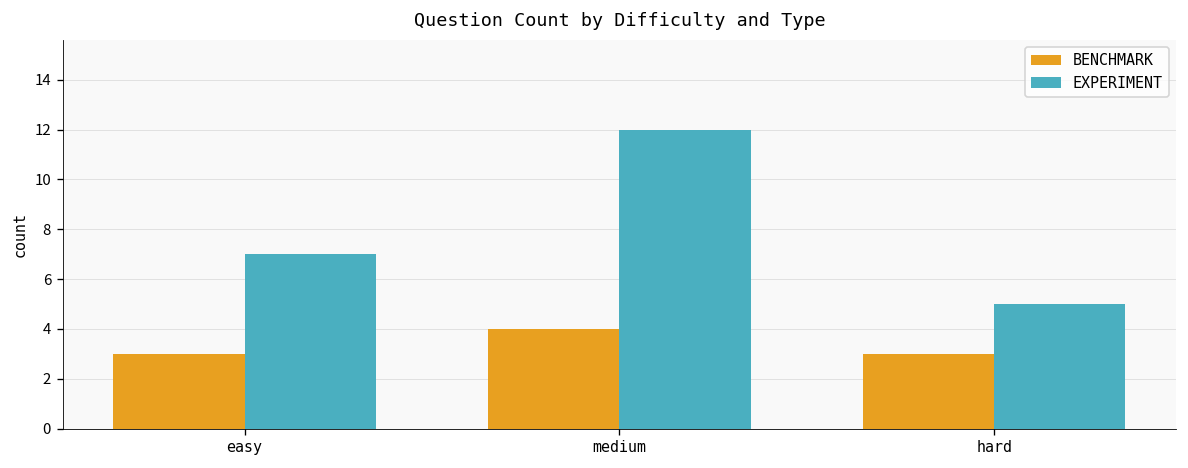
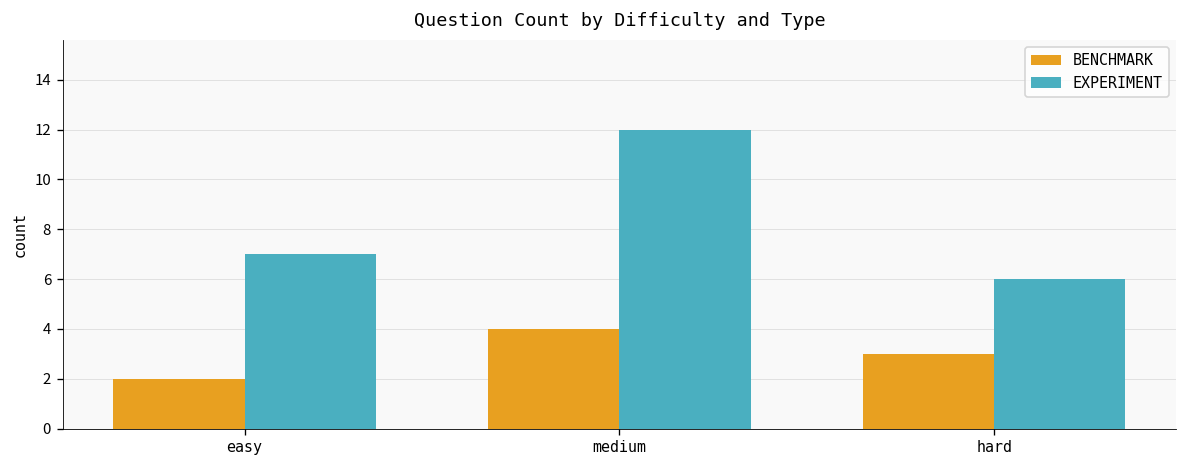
BENCHMARK, easy: 3 -> 2
EXPERIMENT, hard: 5 -> 6
